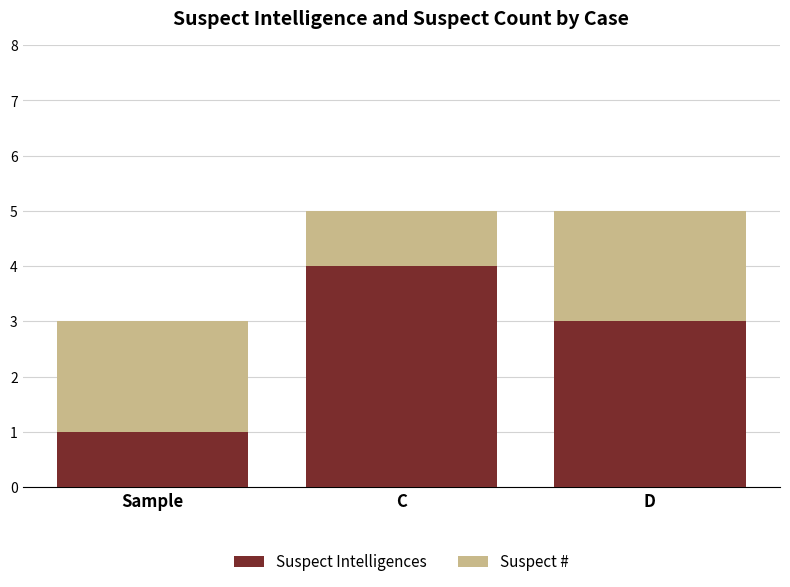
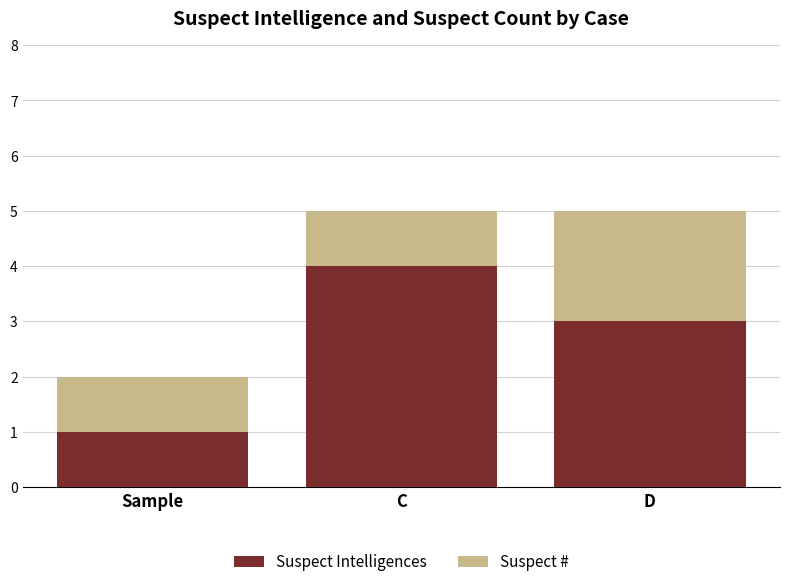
Suspect #, Sample: 2 -> 1
